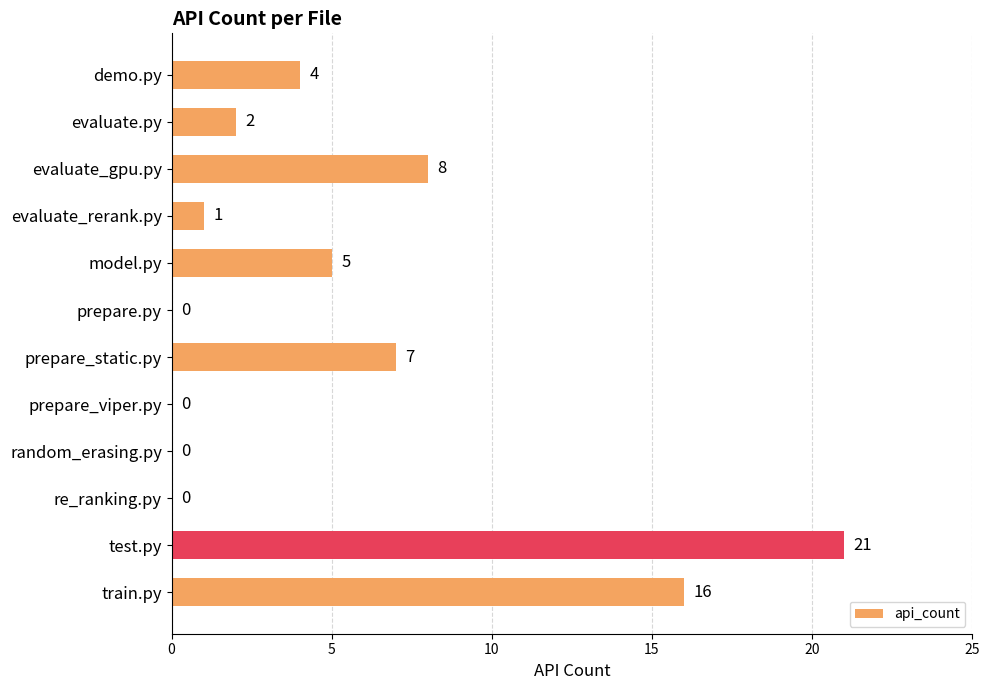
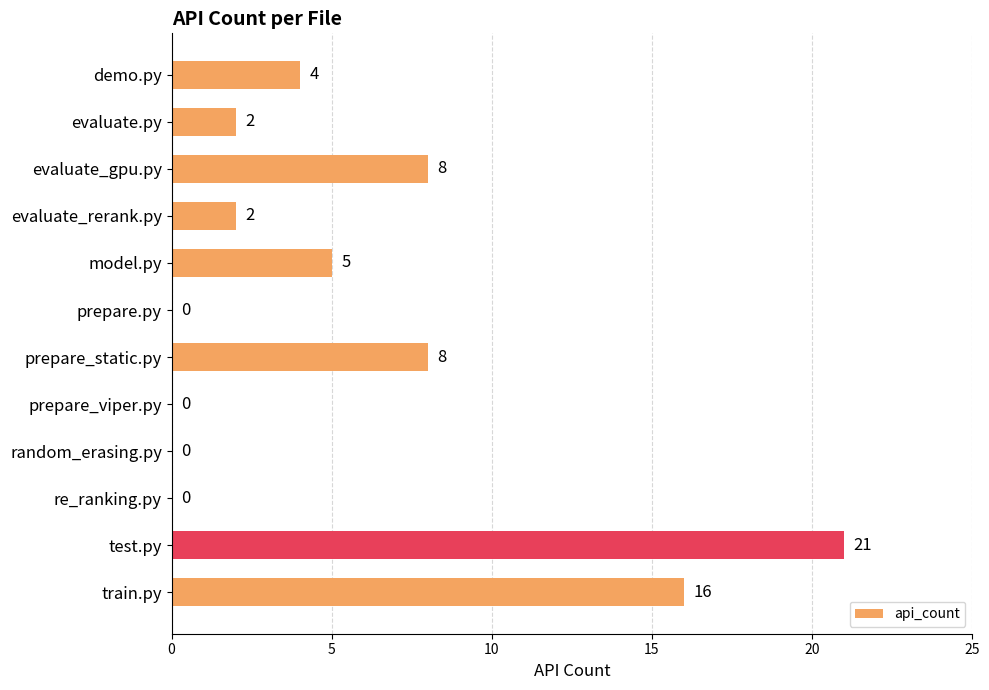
evaluate_rerank.py: 1 -> 2
prepare_static.py: 7 -> 8
